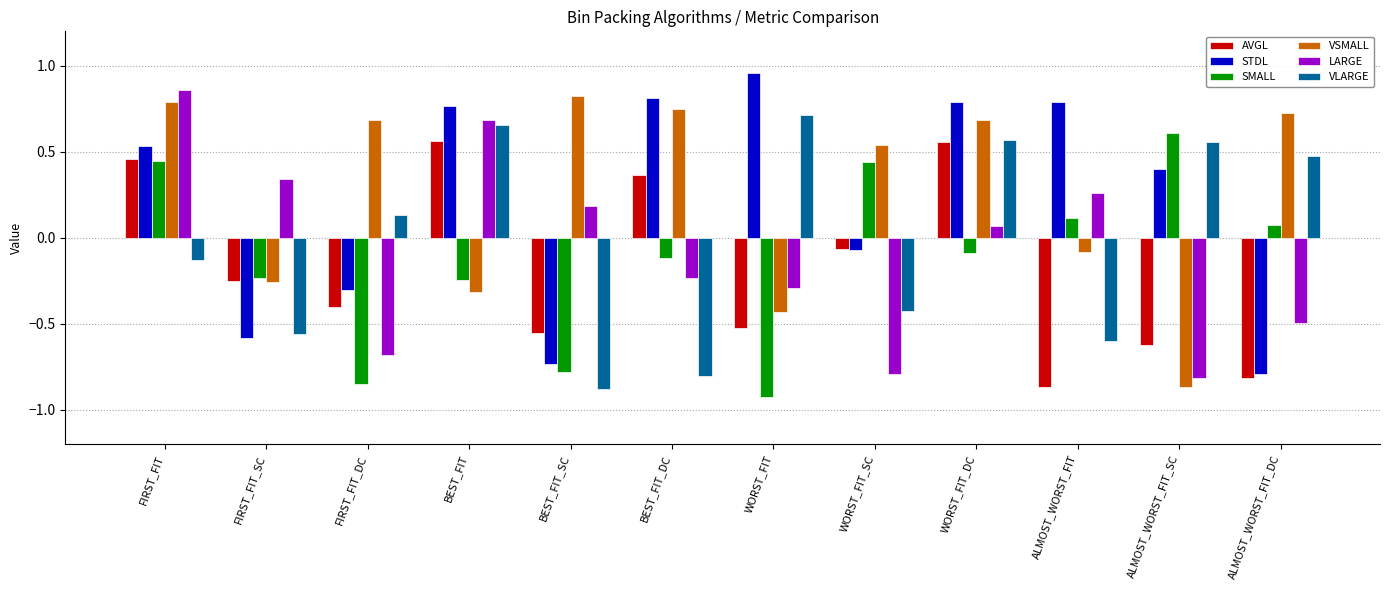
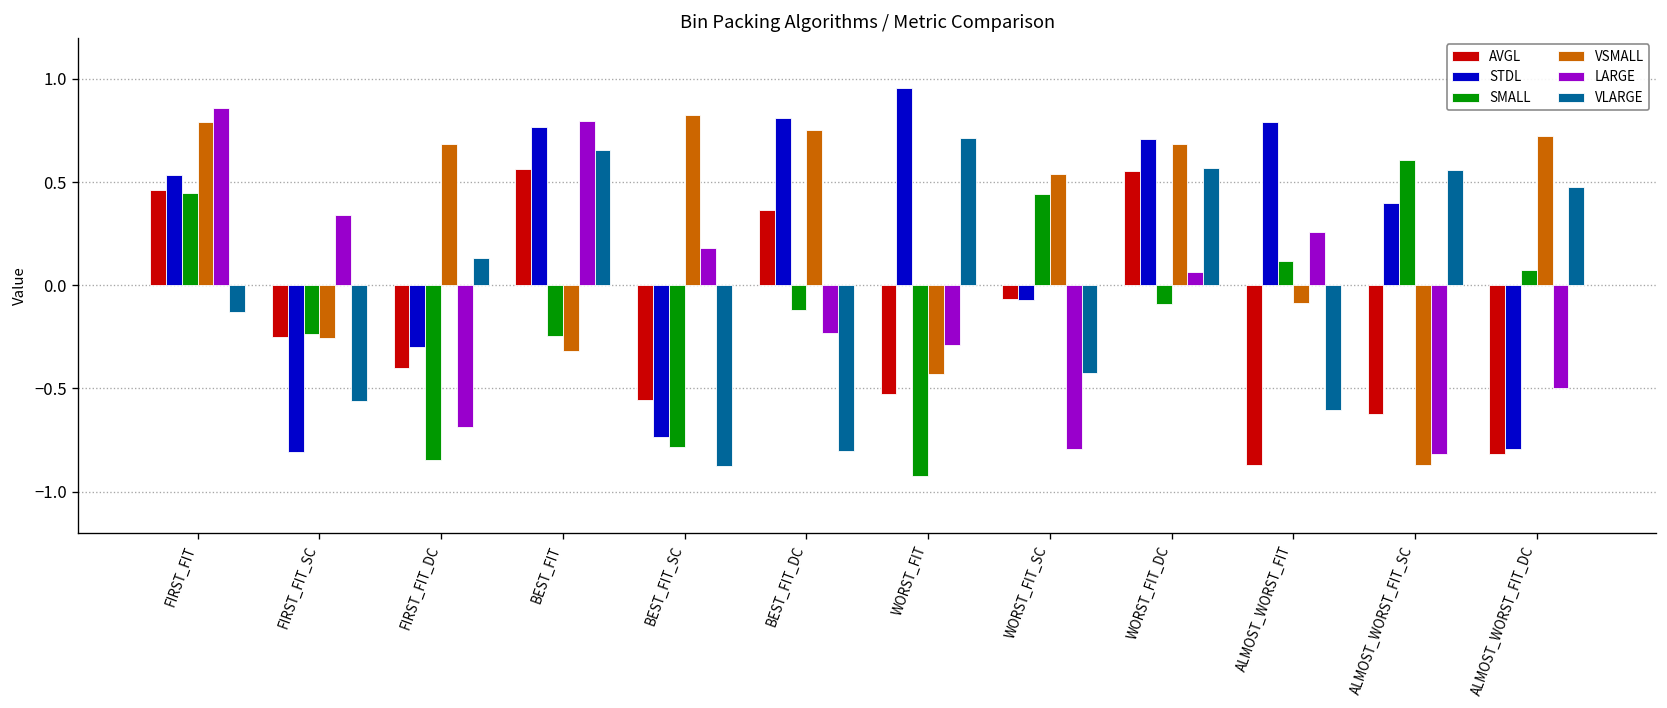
STDL, FIRST_FIT_SC: -0.58 -> -0.81
LARGE, BEST_FIT: 0.68 -> 0.80
STDL, WORST_FIT_DC: 0.79 -> 0.71
